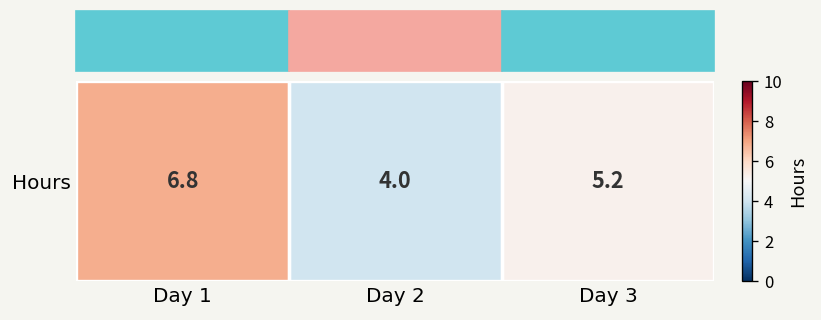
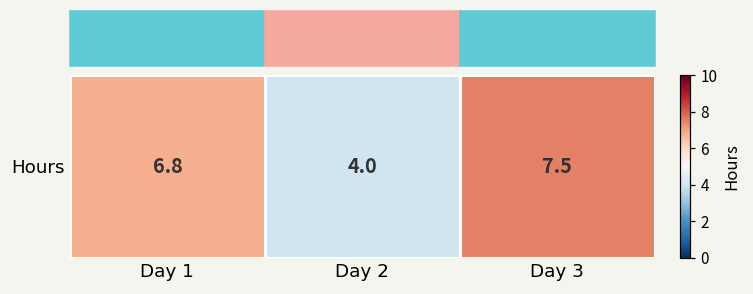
Hours, Day 3: 5.2 -> 7.5
